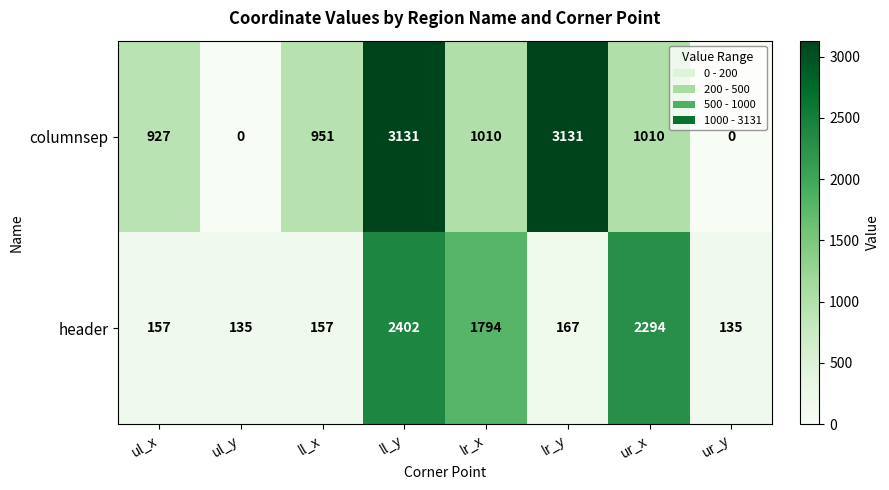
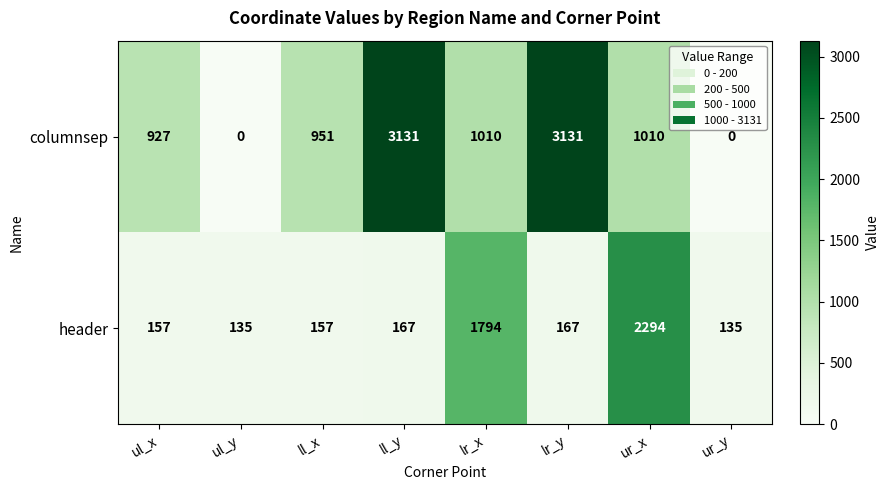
header, ll_y: 2402 -> 167
